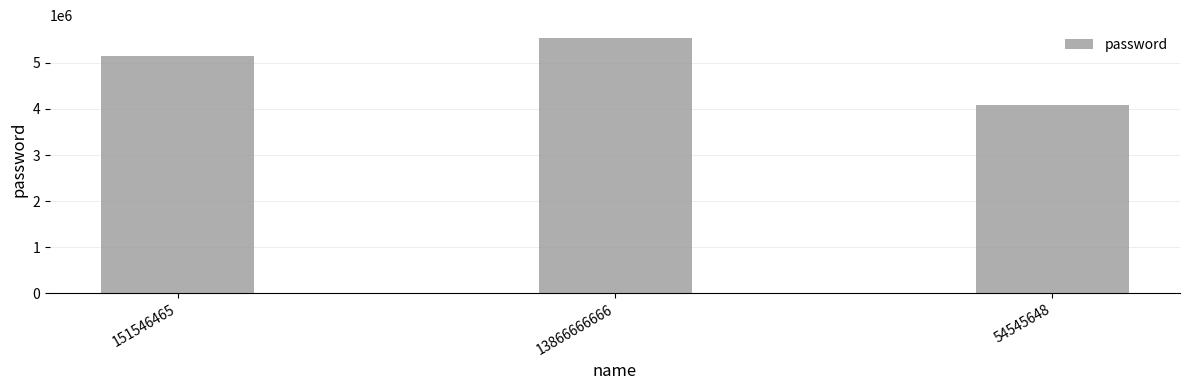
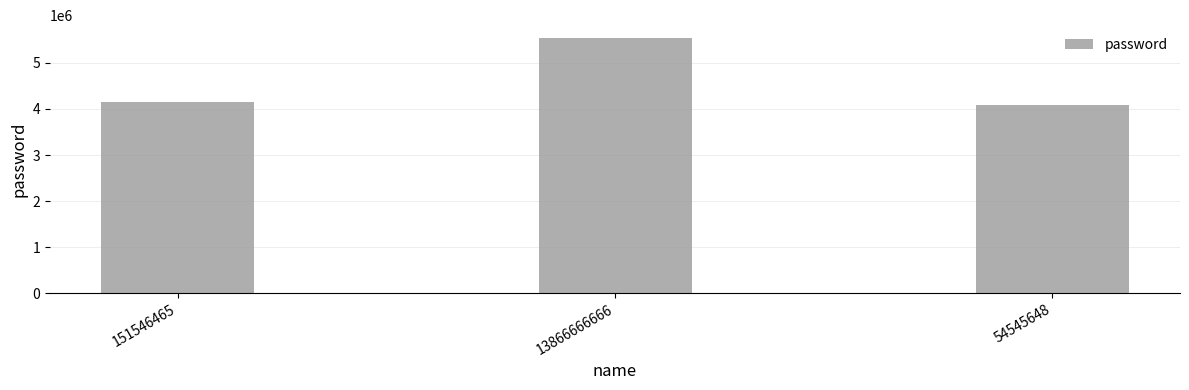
151546465: 5200000 -> 4100000
